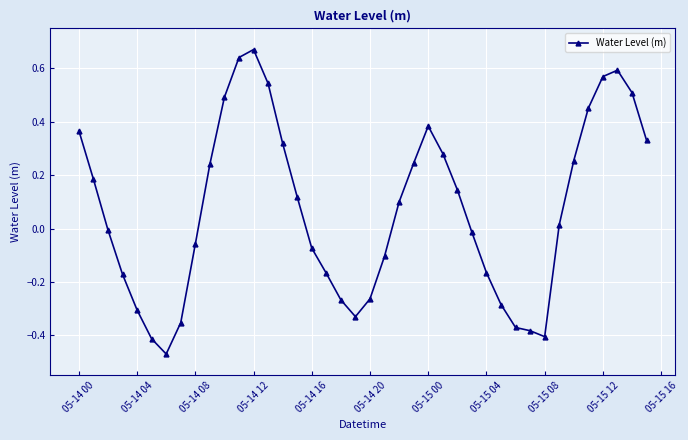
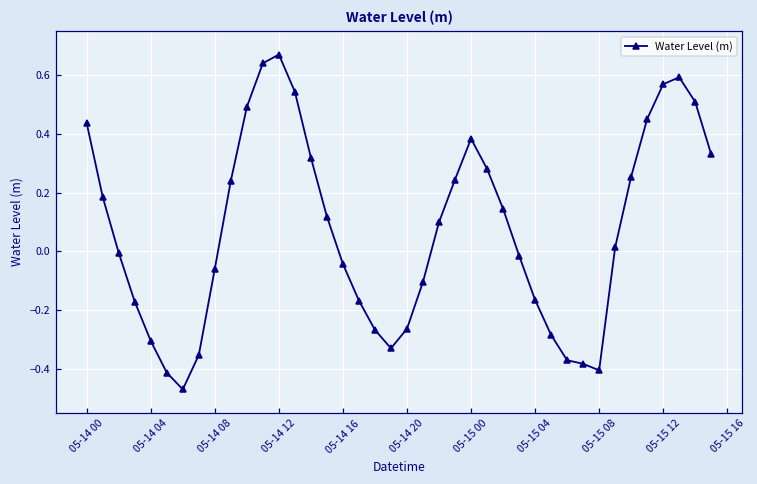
05-14 00: 0.37 -> 0.44
05-14 16: -0.07 -> -0.04
